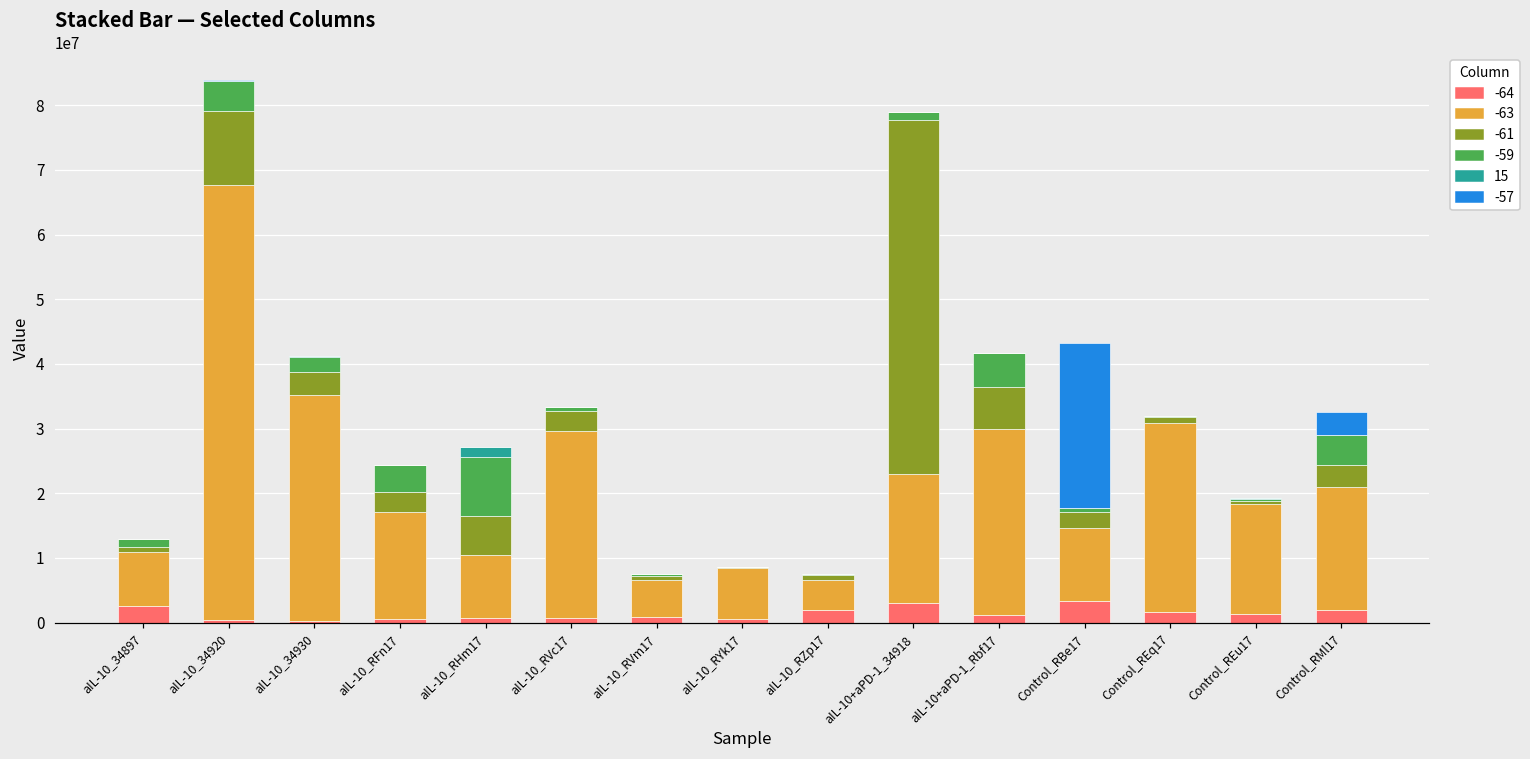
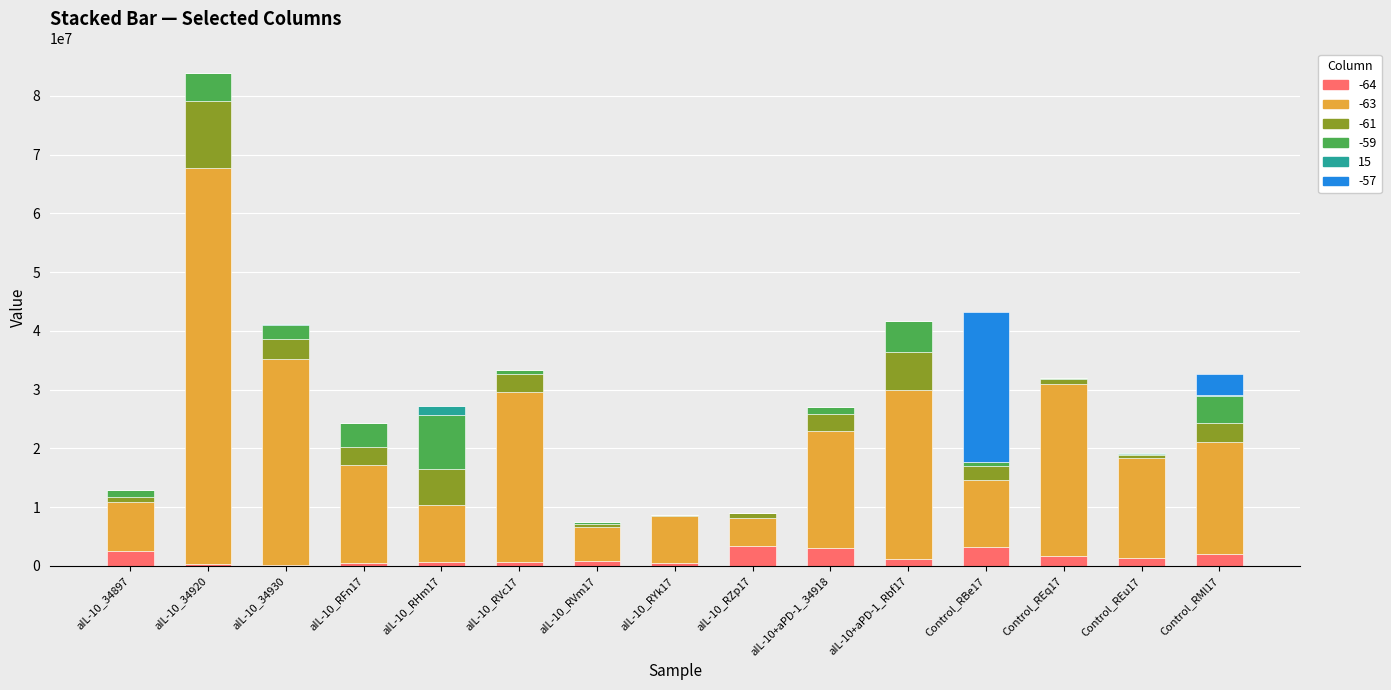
-64, aIL-10_RZp17: 2000000 -> 3000000
-61, aIL-10+aPD-1_34918: 55000000 -> 3000000
